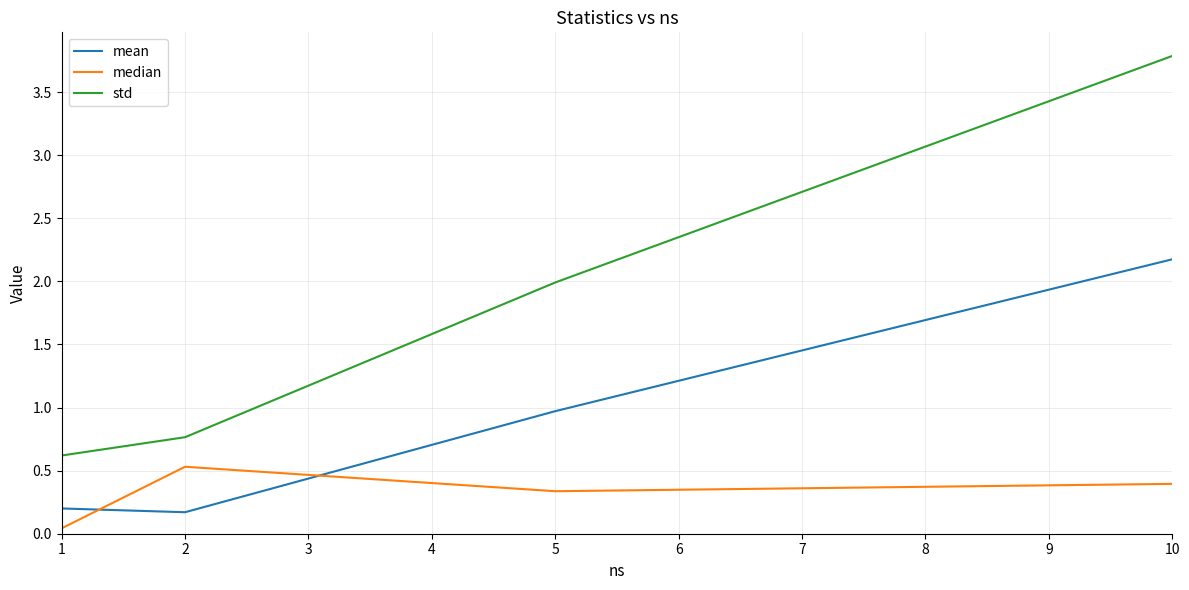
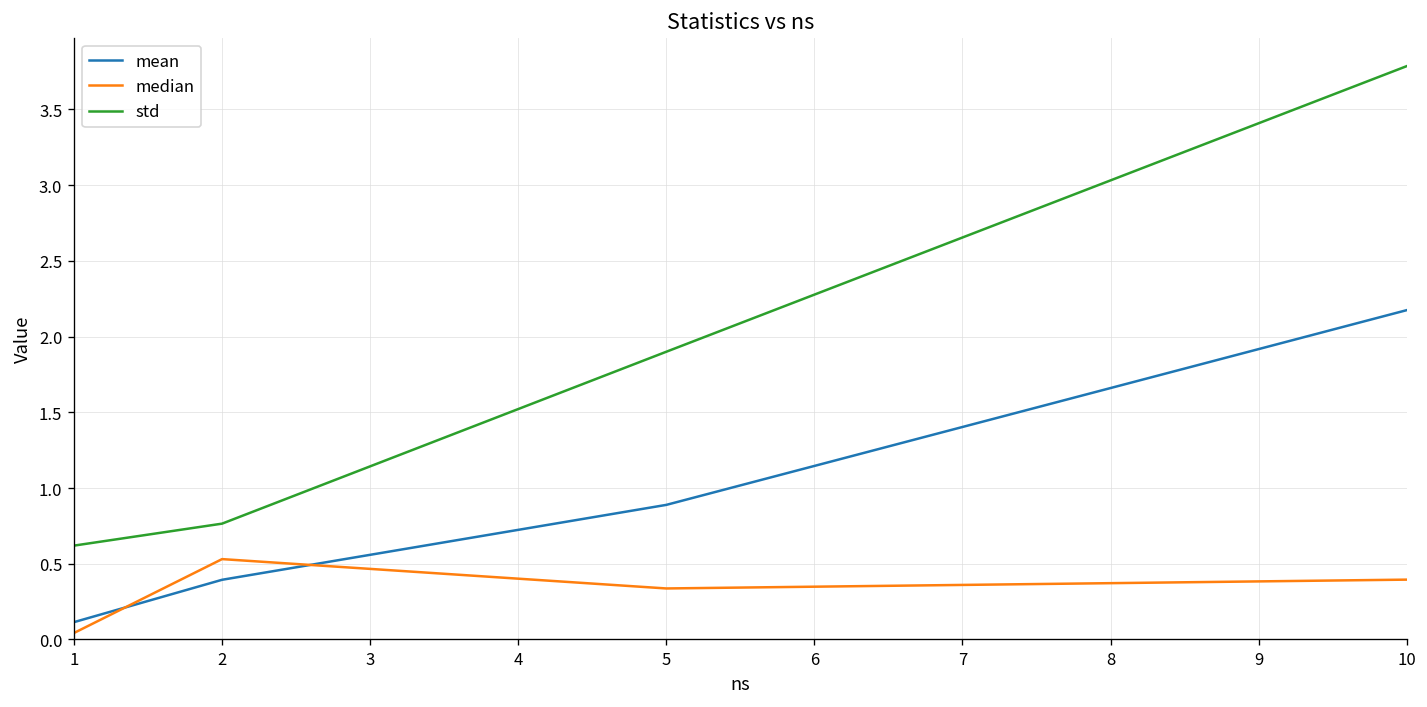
mean, 1: 0.20 -> 0.11
mean, 2: 0.17 -> 0.39
mean, 5: 0.97 -> 0.89
std, 5: 1.99 -> 1.90
